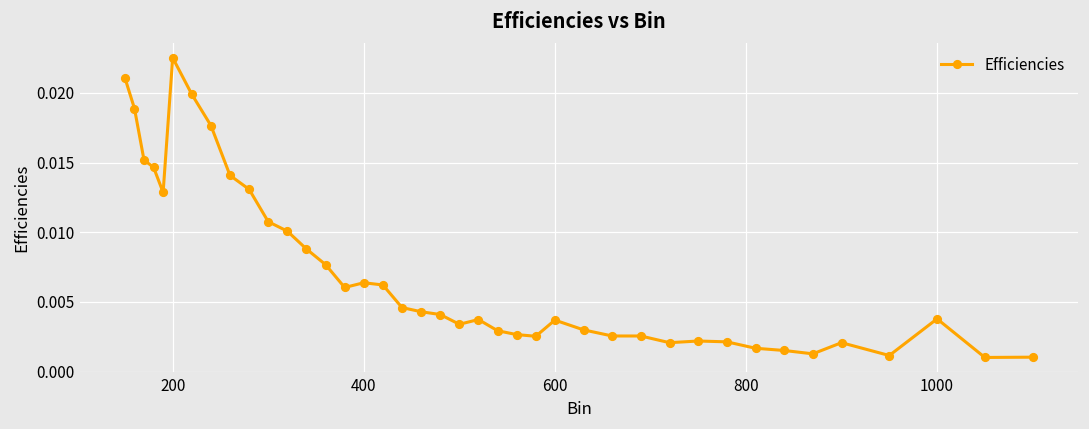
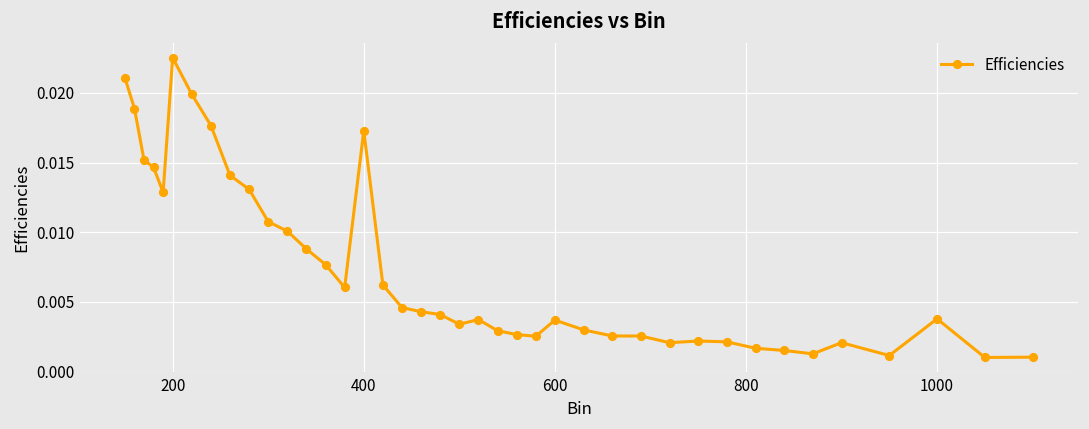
400: 0.0064 -> 0.0173
